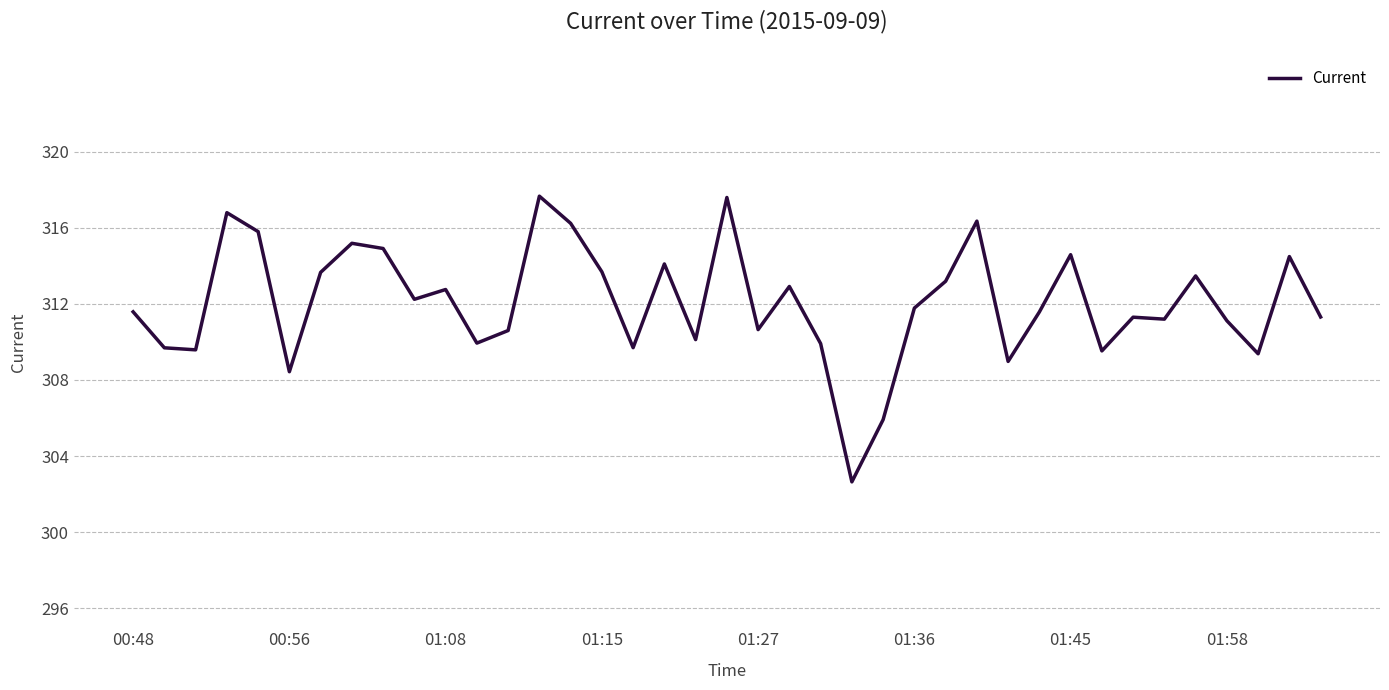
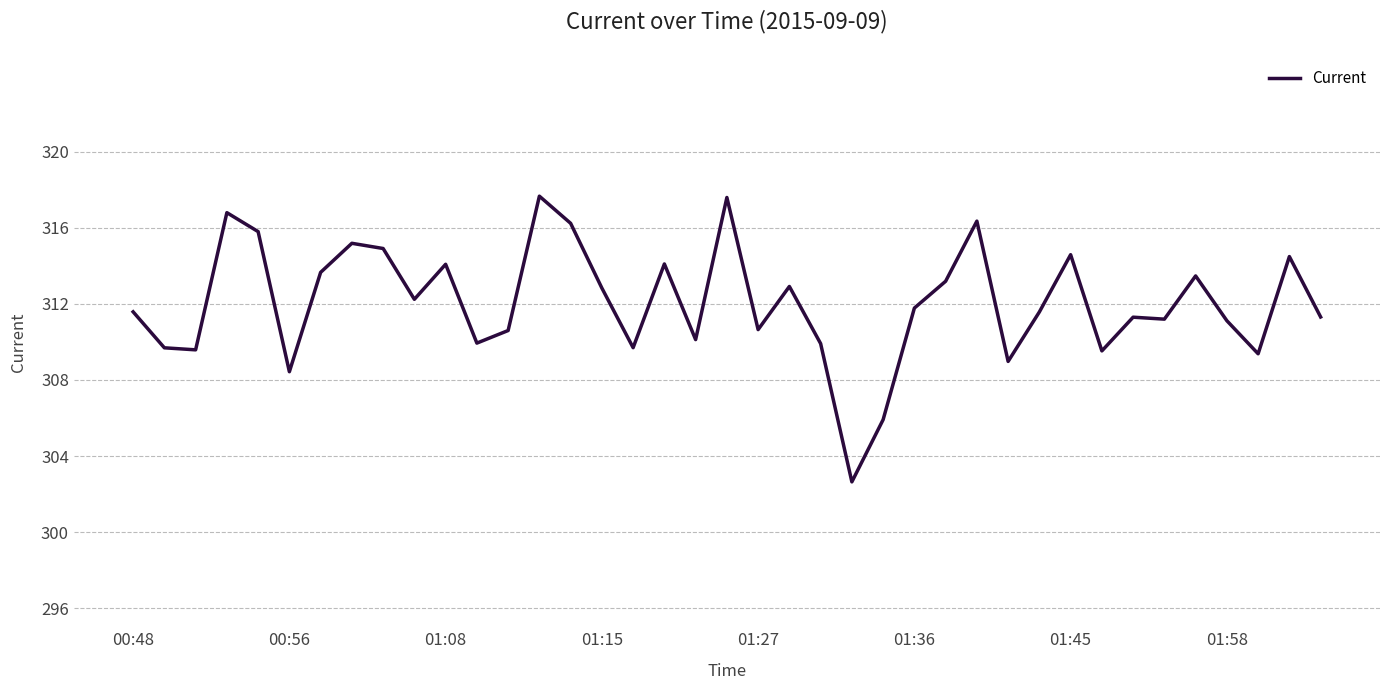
01:08: 312.8 -> 314.1
01:15: 313.7 -> 312.8
